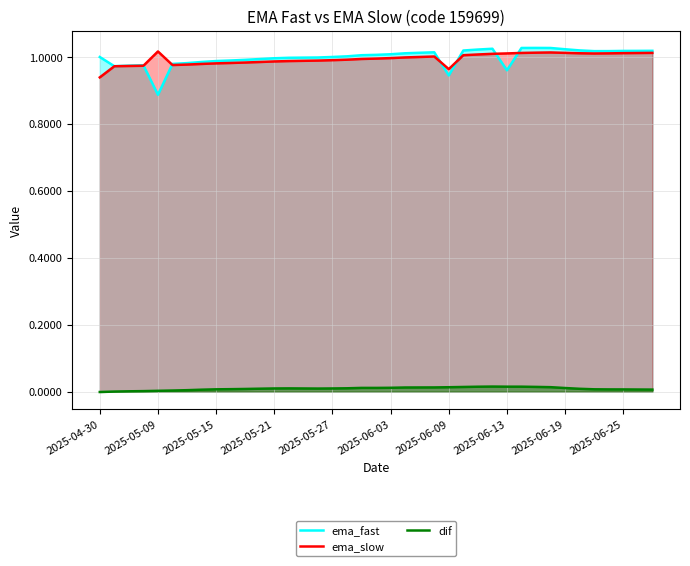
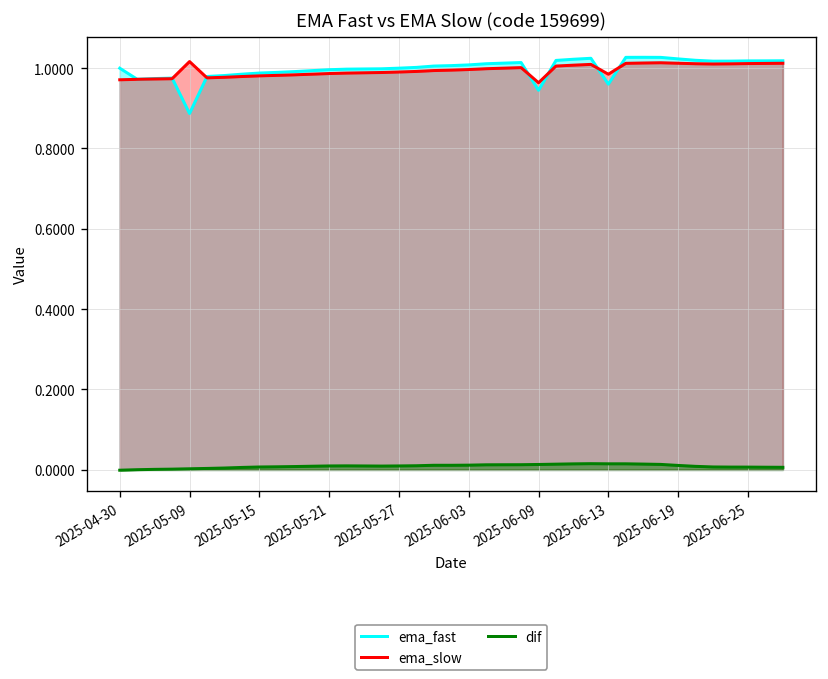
ema_slow, 2025-04-30: 0.94 -> 0.97
ema_slow, 2025-06-13: 1.01 -> 0.98
